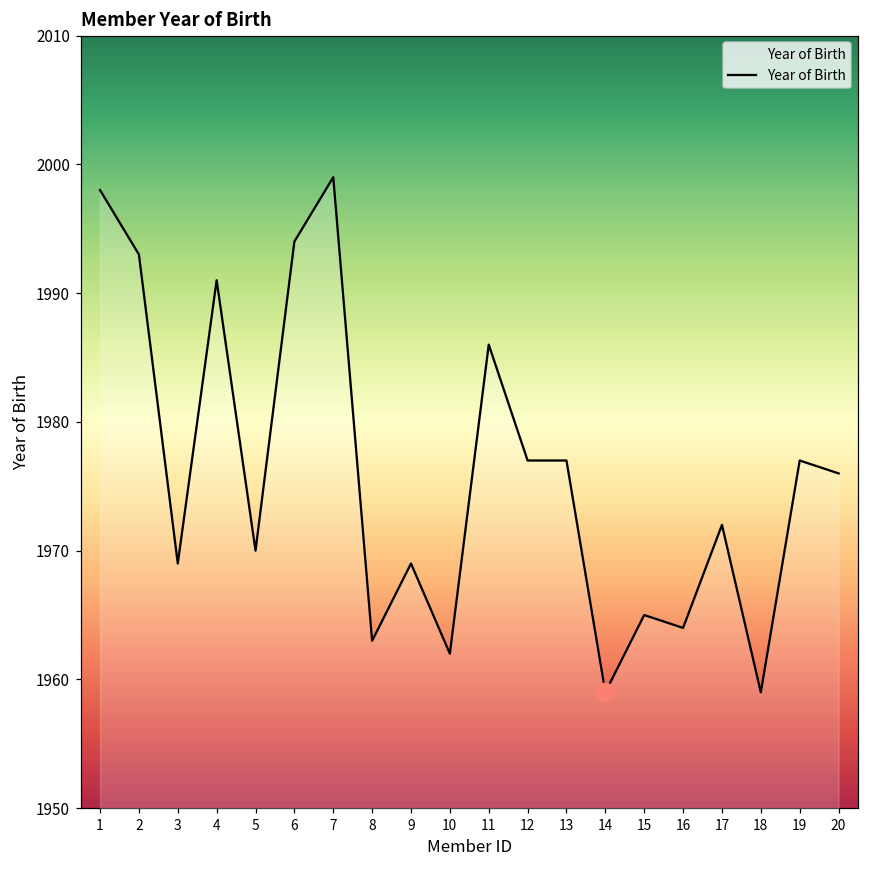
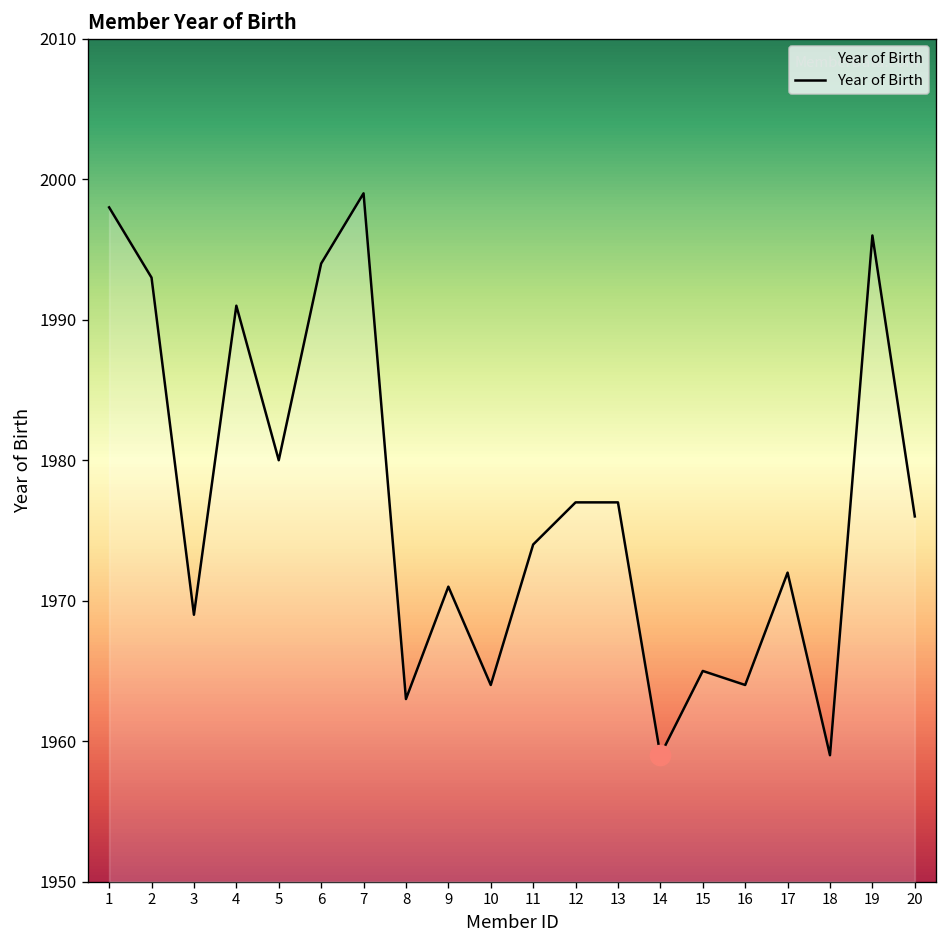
Year of Birth, 5: 1970 -> 1980
Year of Birth, 9: 1969 -> 1971
Year of Birth, 10: 1962 -> 1964
Year of Birth, 11: 1986 -> 1974
Year of Birth, 19: 1977 -> 1996
